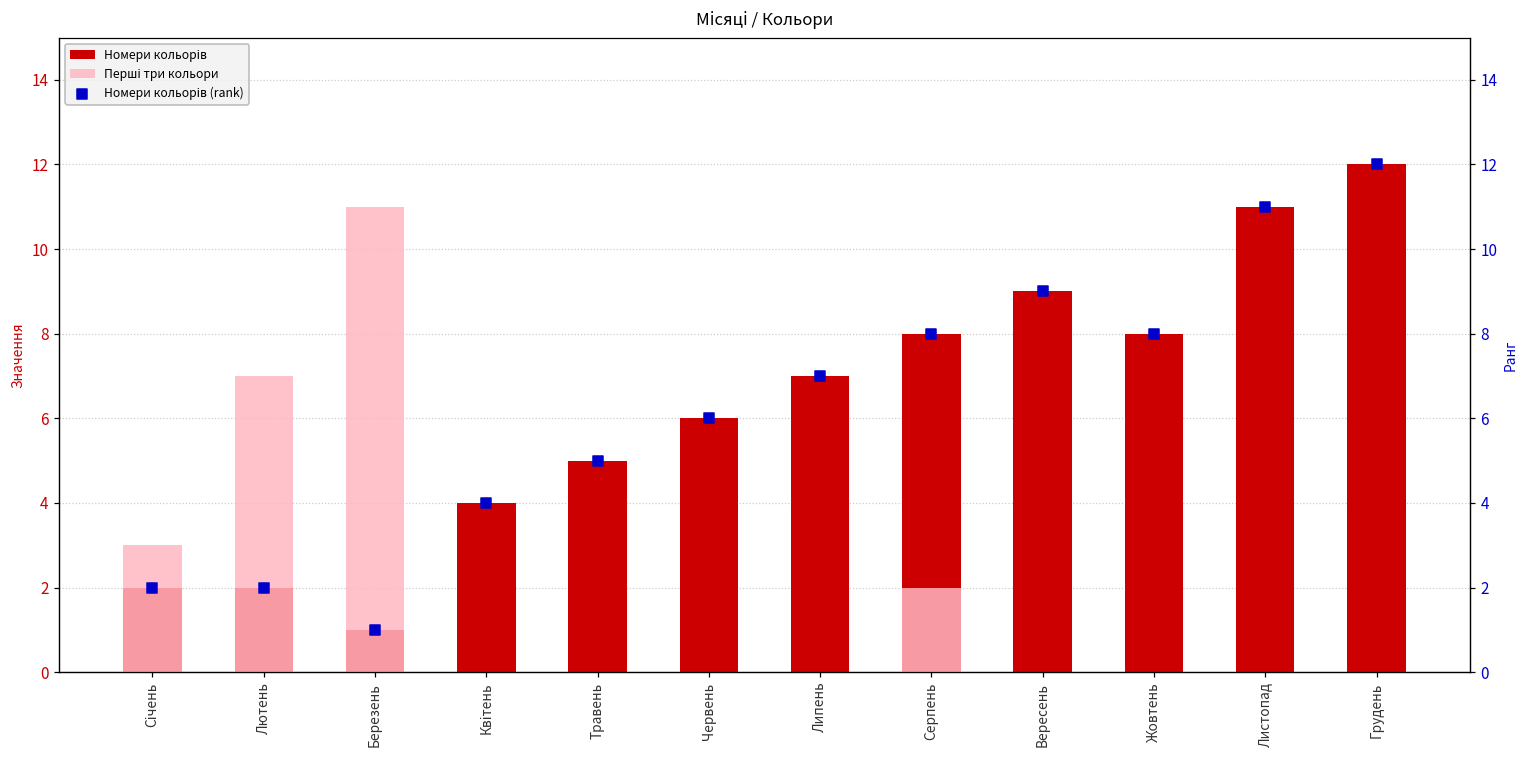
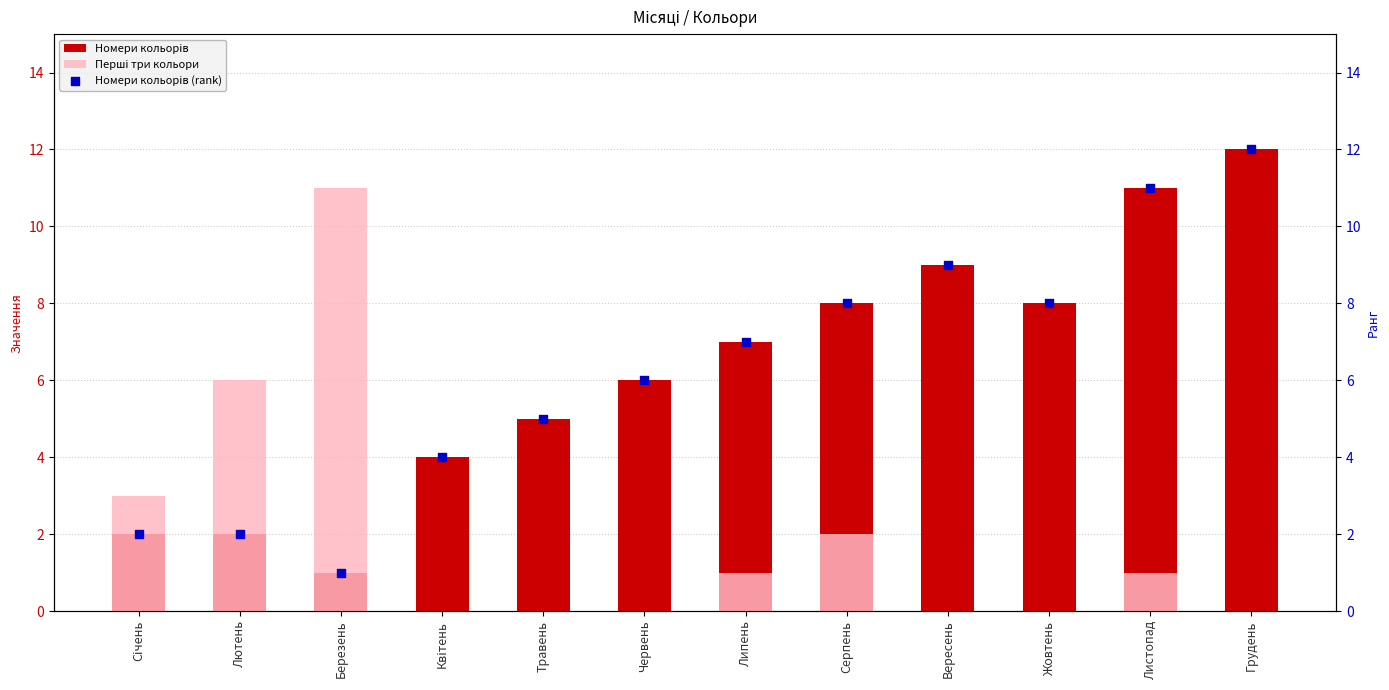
Перші три кольори, Лютень: 7 -> 6
Перші три кольори, Липень: 0 -> 1
Перші три кольори, Листопад: 0 -> 1
